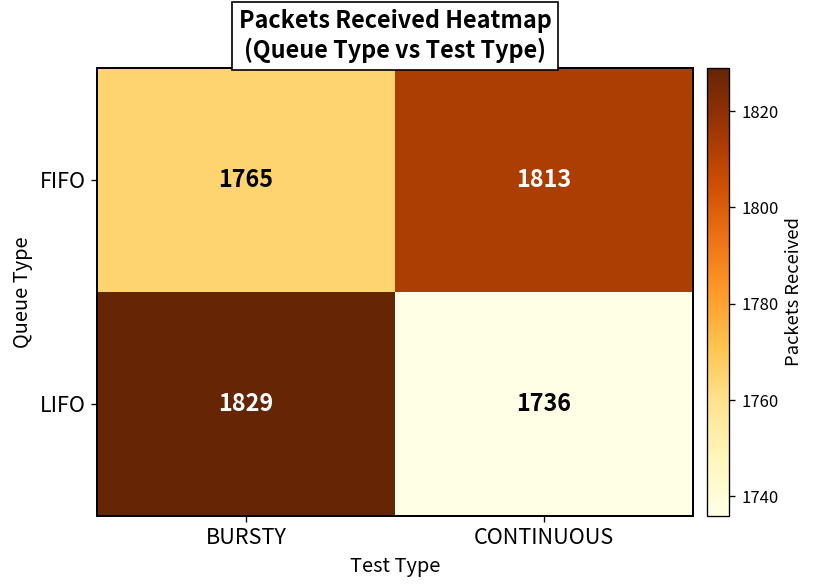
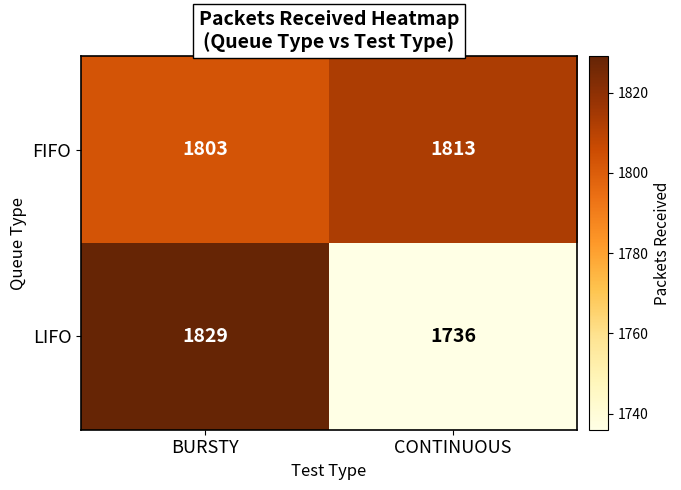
FIFO, BURSTY: 1765 -> 1803
